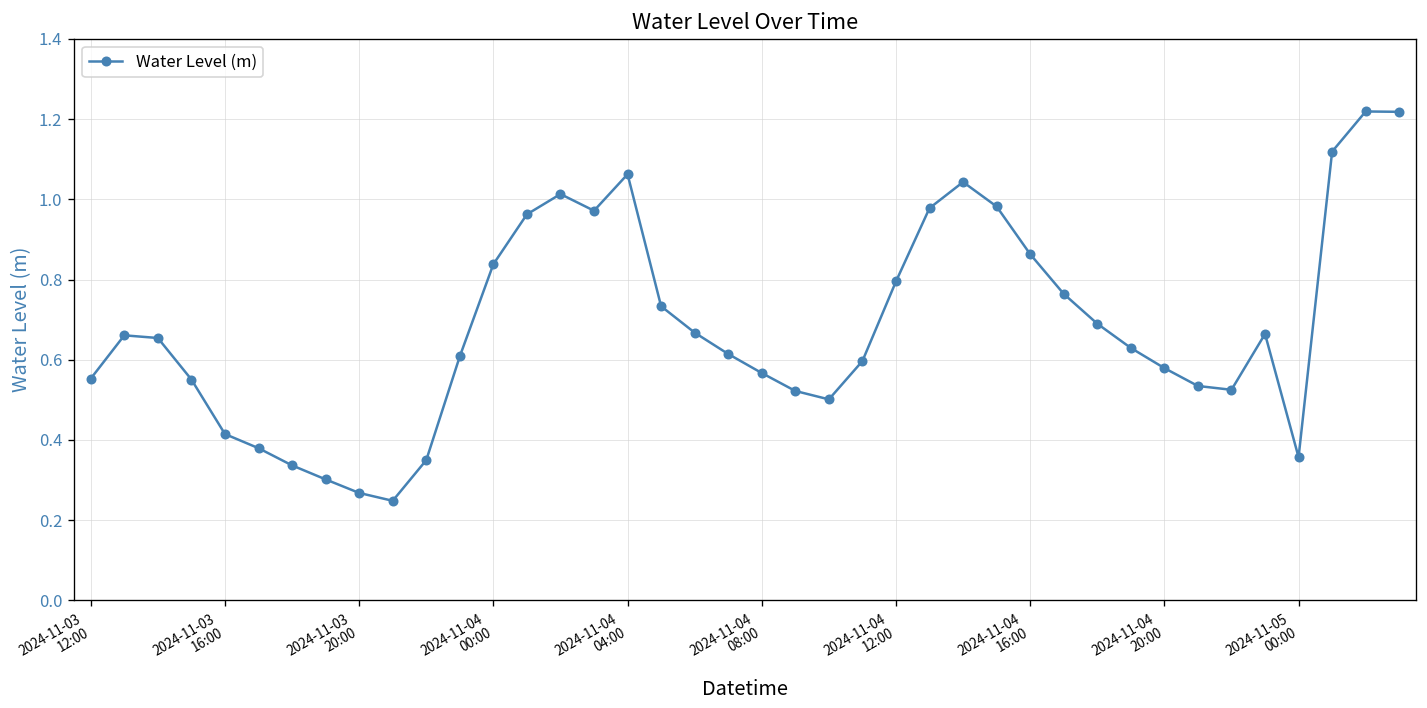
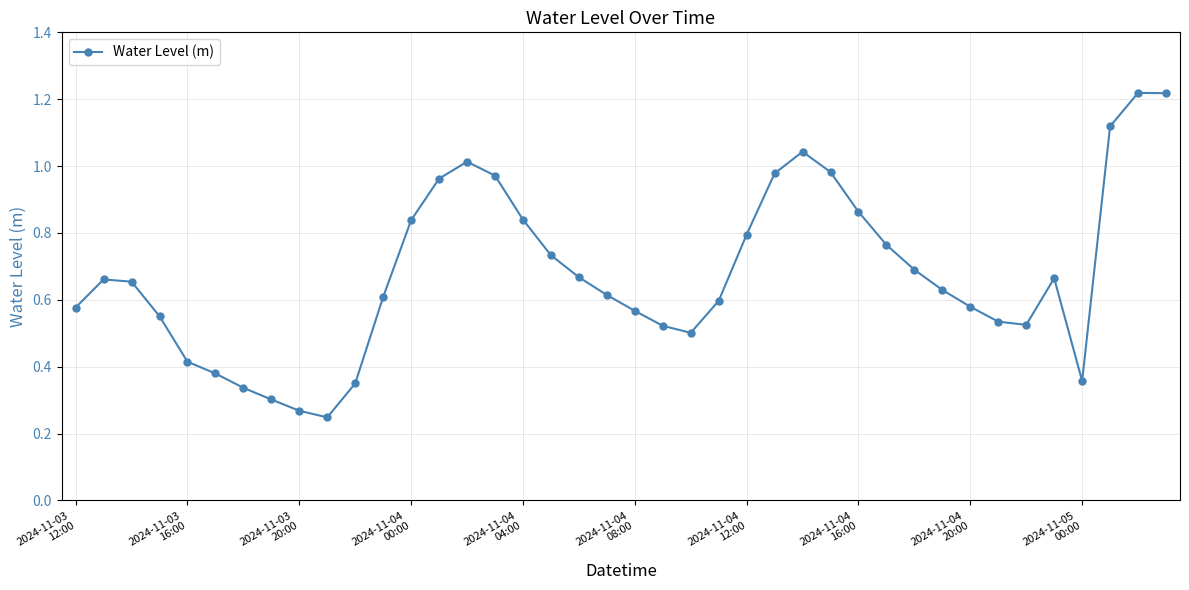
2024-11-03 12:00: 0.55 -> 0.58
2024-11-04 04:00: 1.06 -> 0.84
